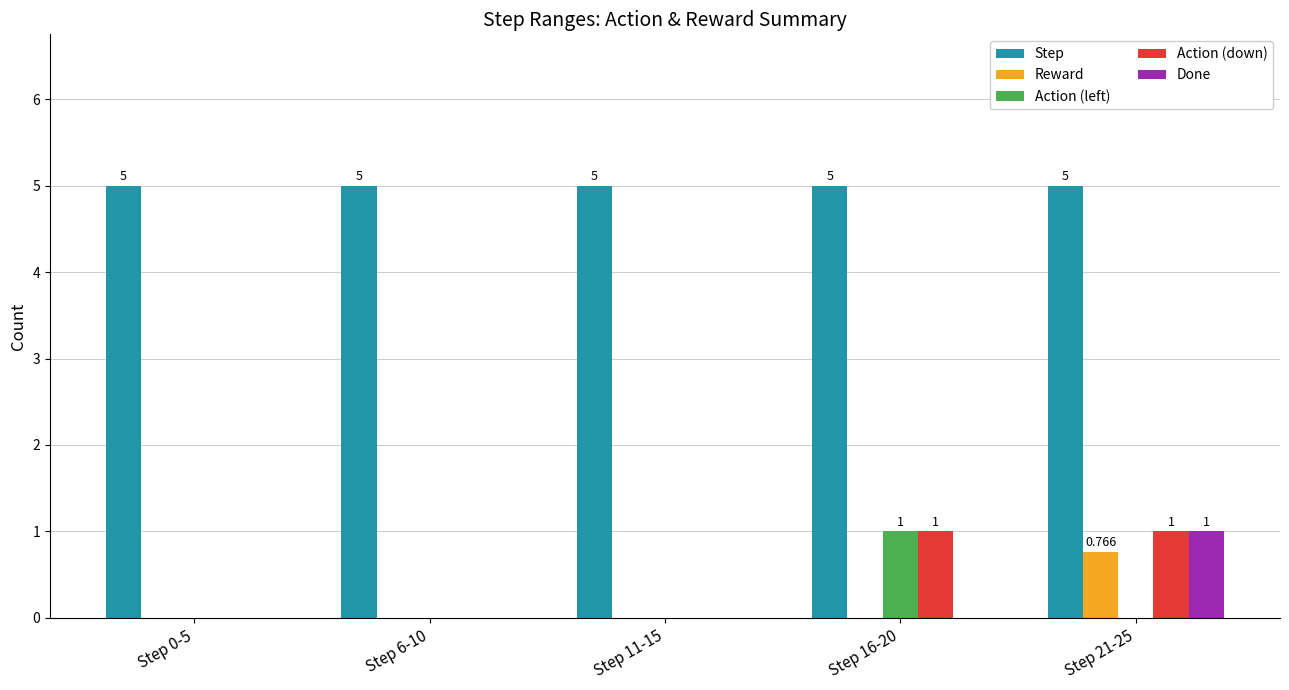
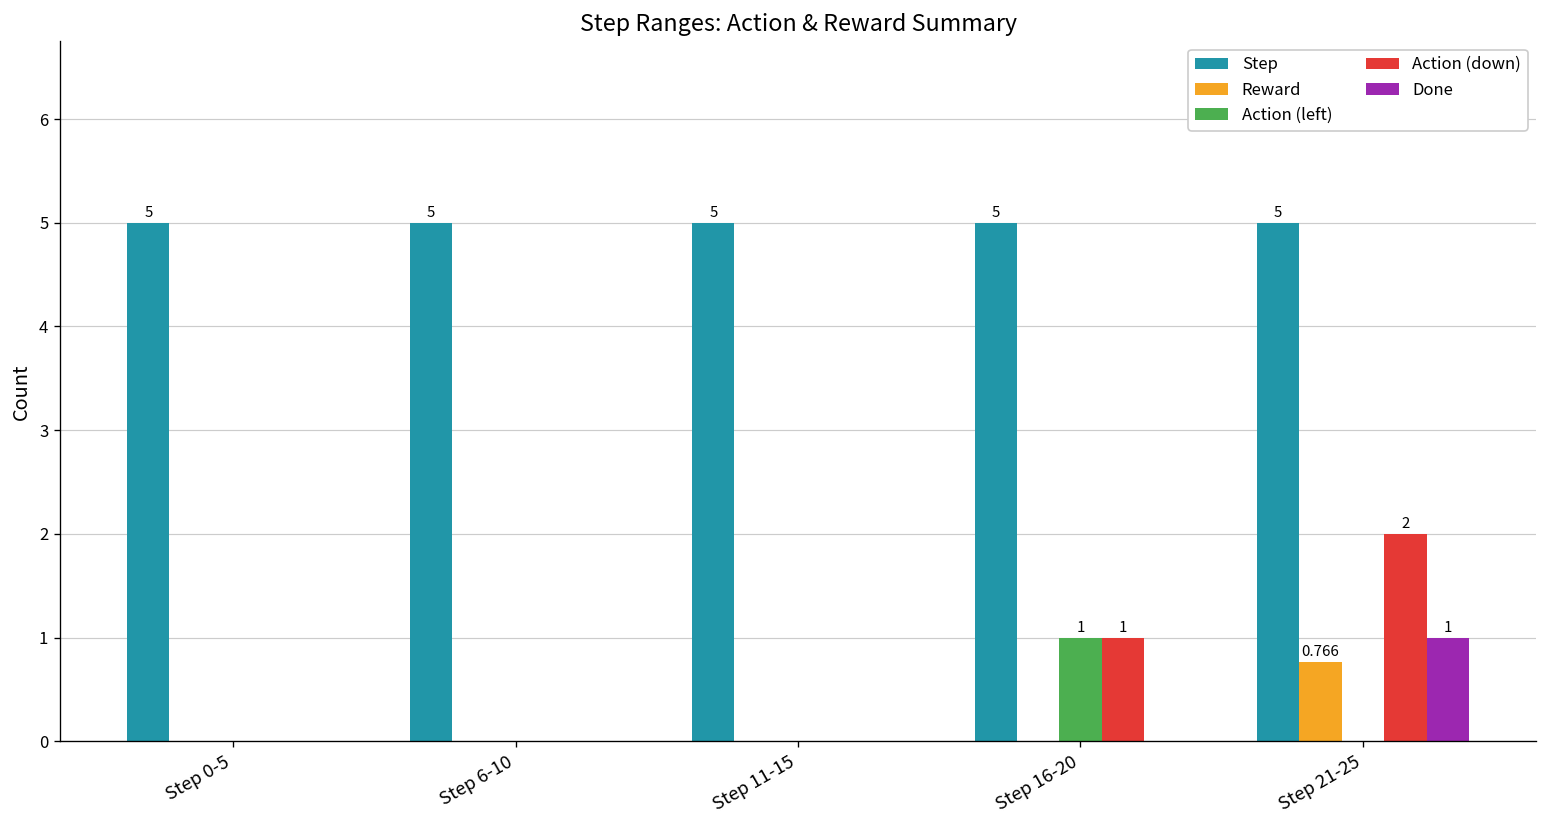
Action (down), Step 21-25: 1 -> 2
